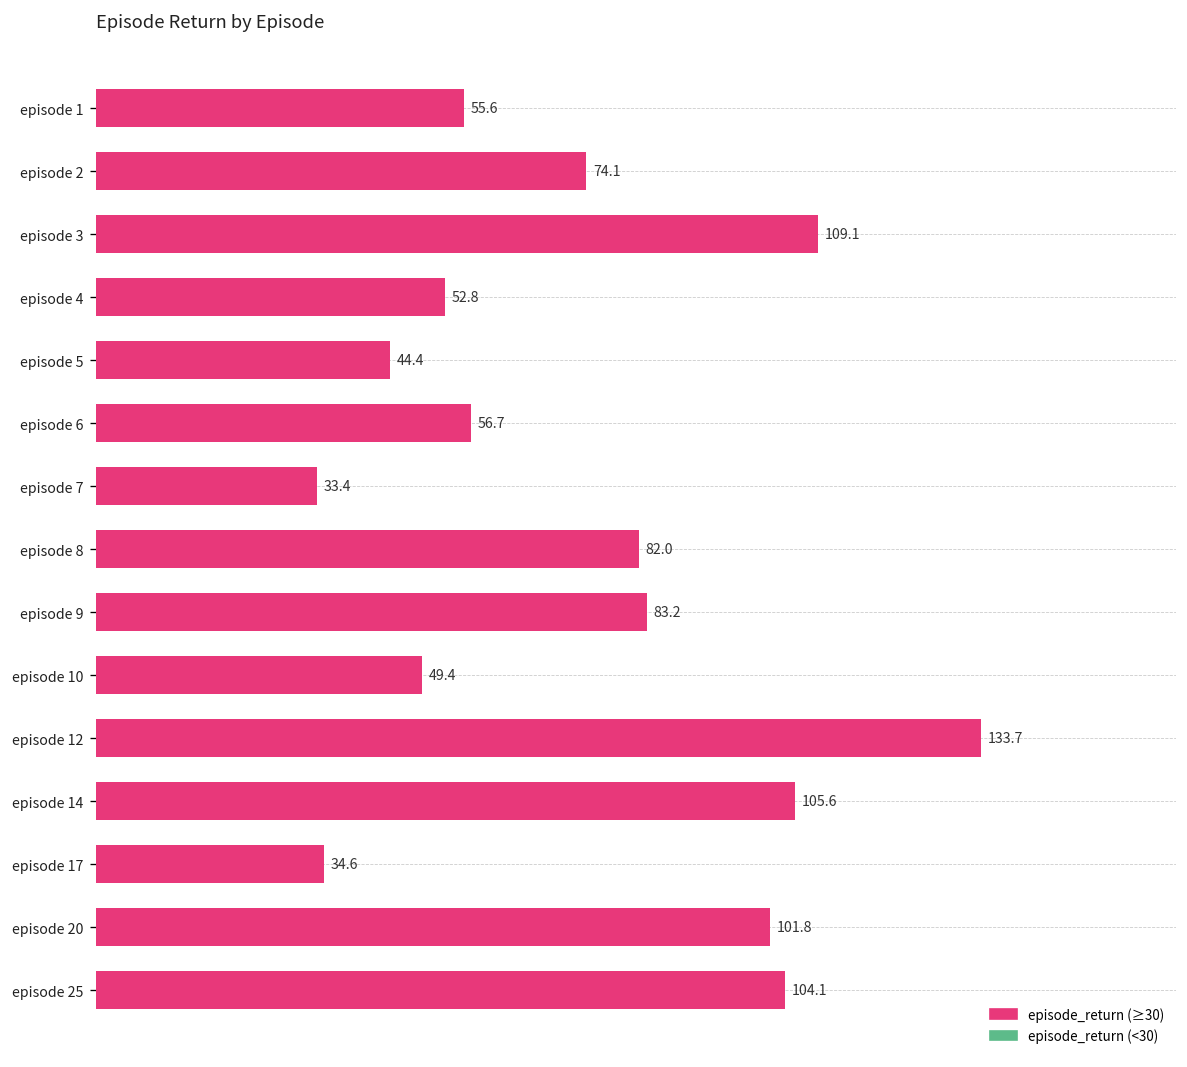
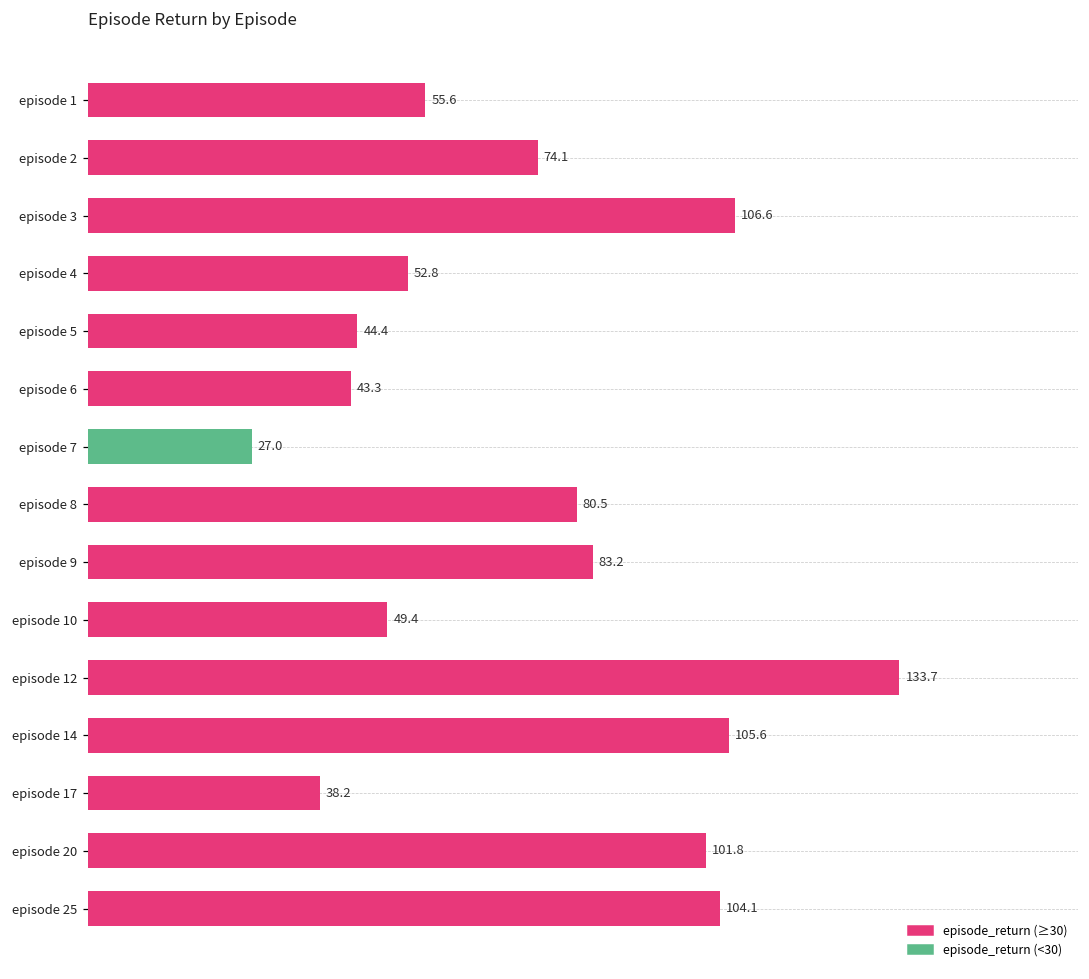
episode 3: 109.1 -> 106.6
episode 6: 56.7 -> 43.3
episode 7: 33.4 -> 27.0
episode 8: 82.0 -> 80.5
episode 17: 34.6 -> 38.2
